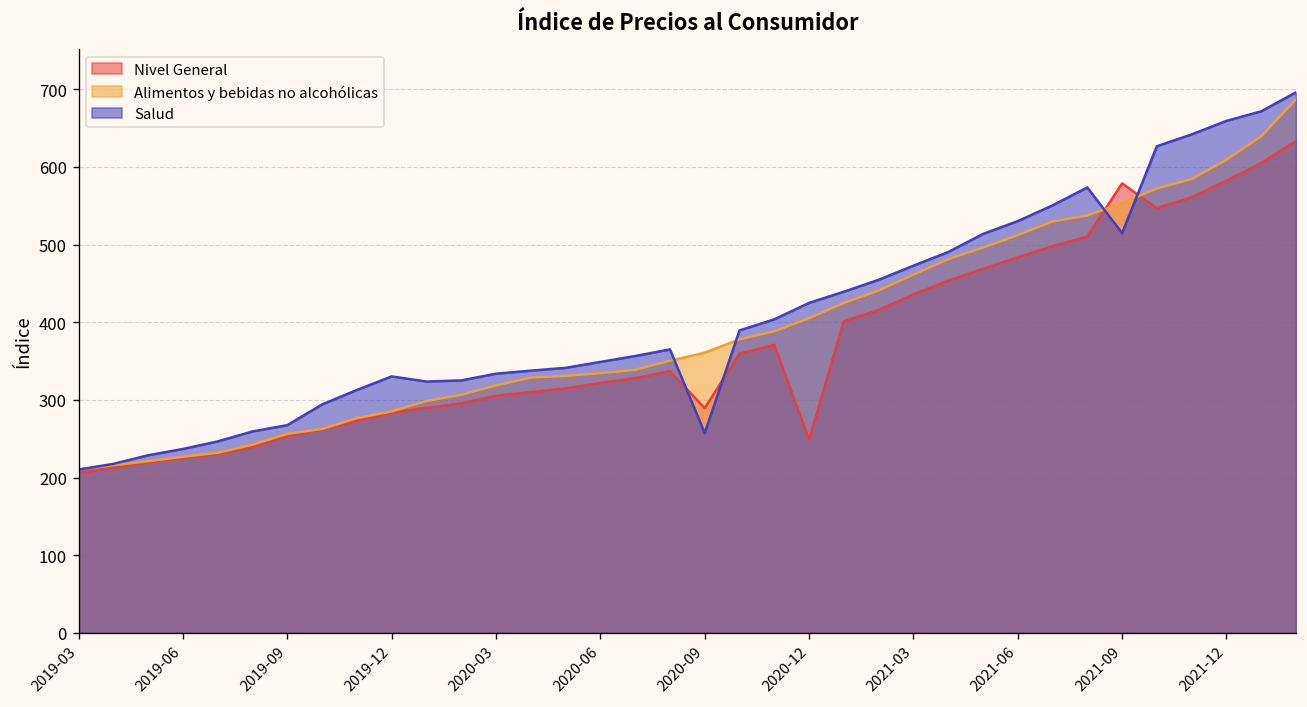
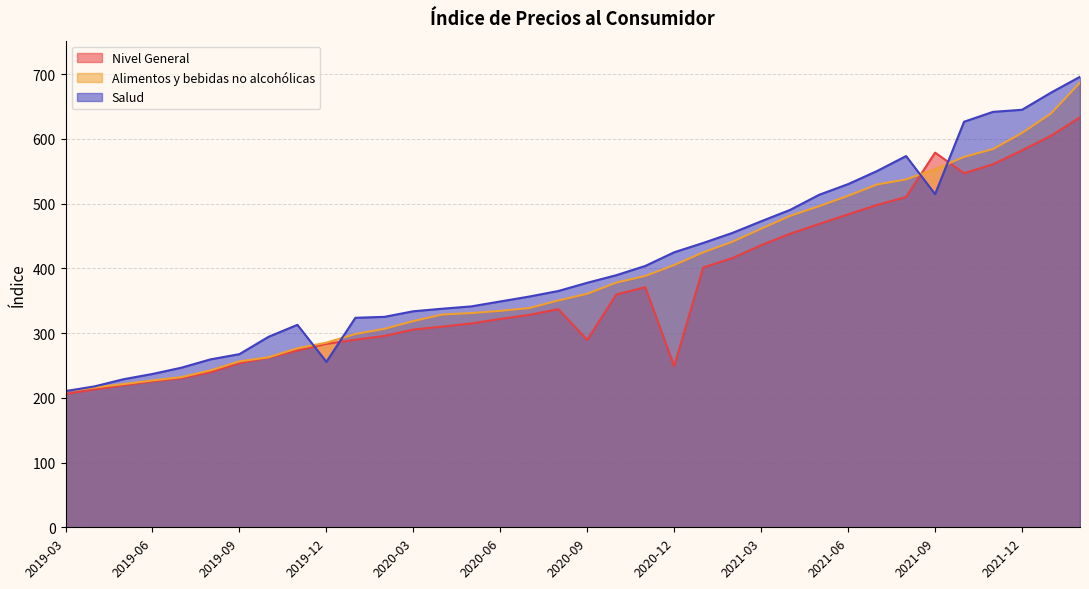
Salud, 2019-12: 330 -> 260
Salud, 2020-09: 260 -> 380
Salud, 2021-12: 660 -> 650
